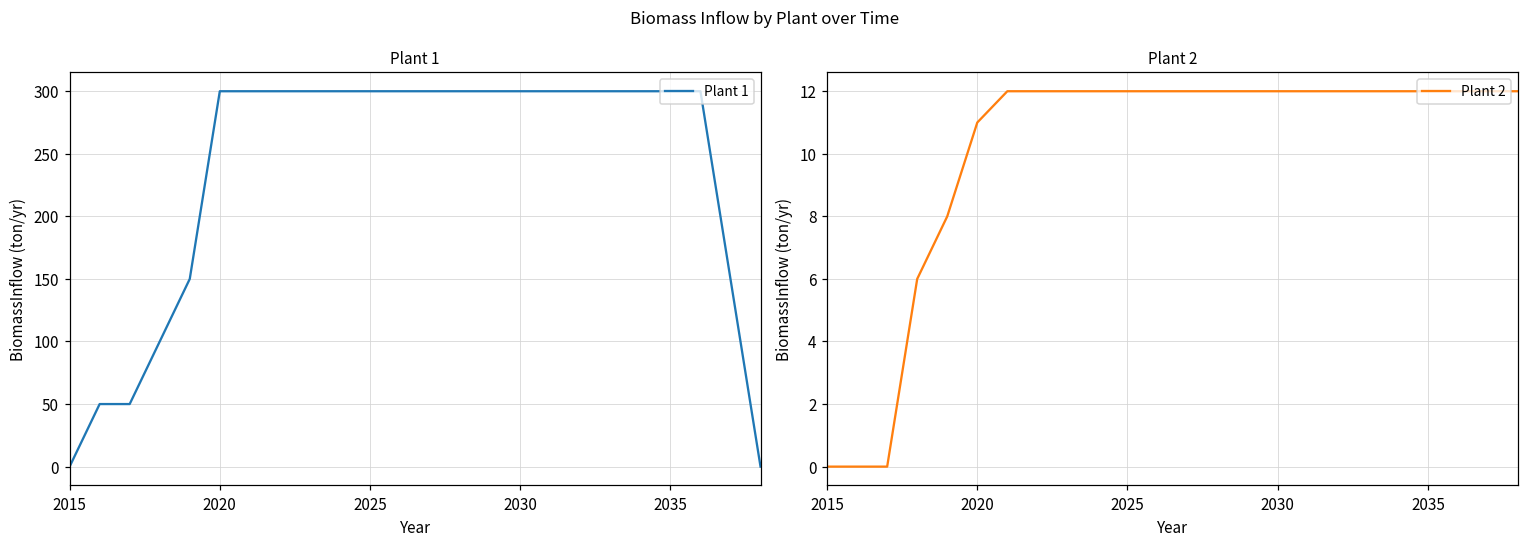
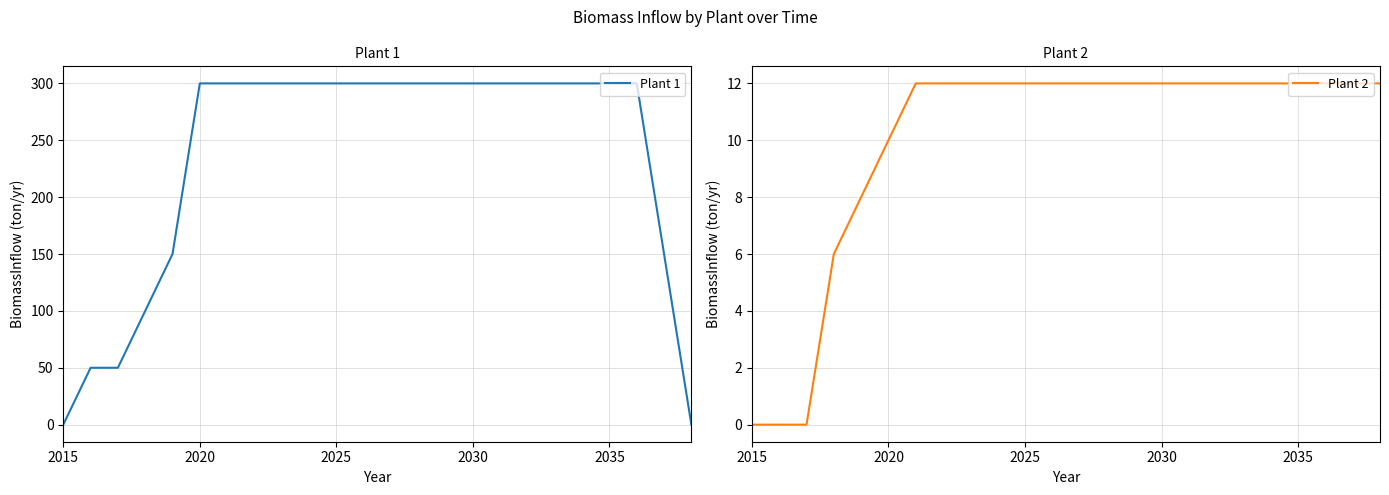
Plant 2, 2020: 11 -> 10
